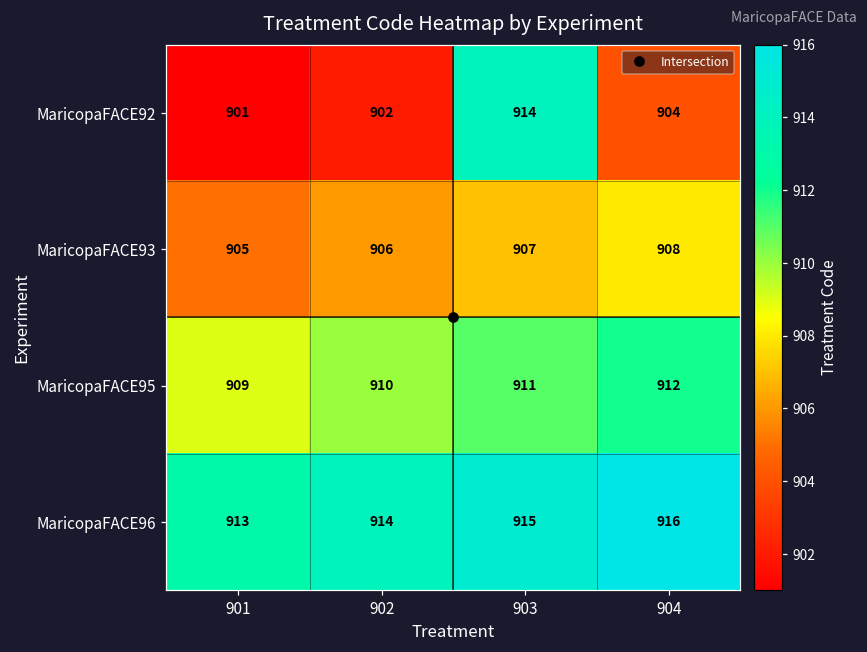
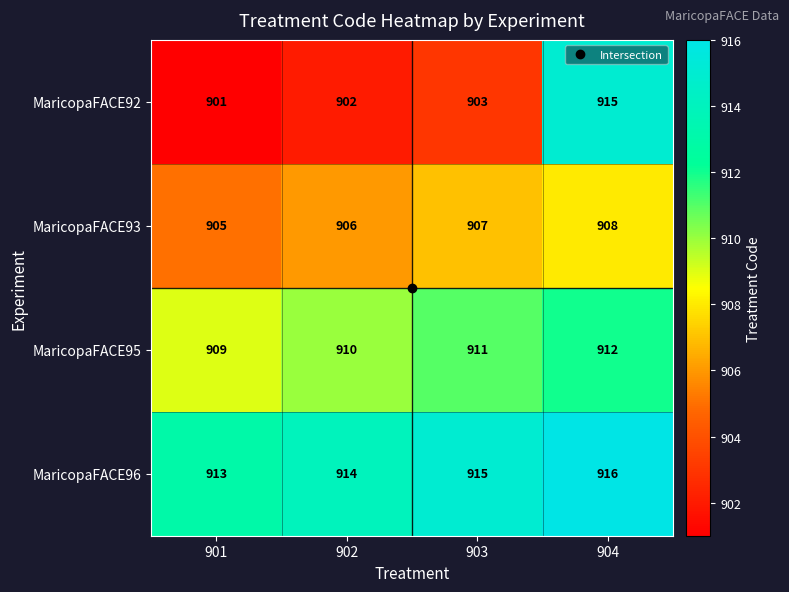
MaricopaFACE92, 903: 914 -> 903
MaricopaFACE92, 904: 904 -> 915
